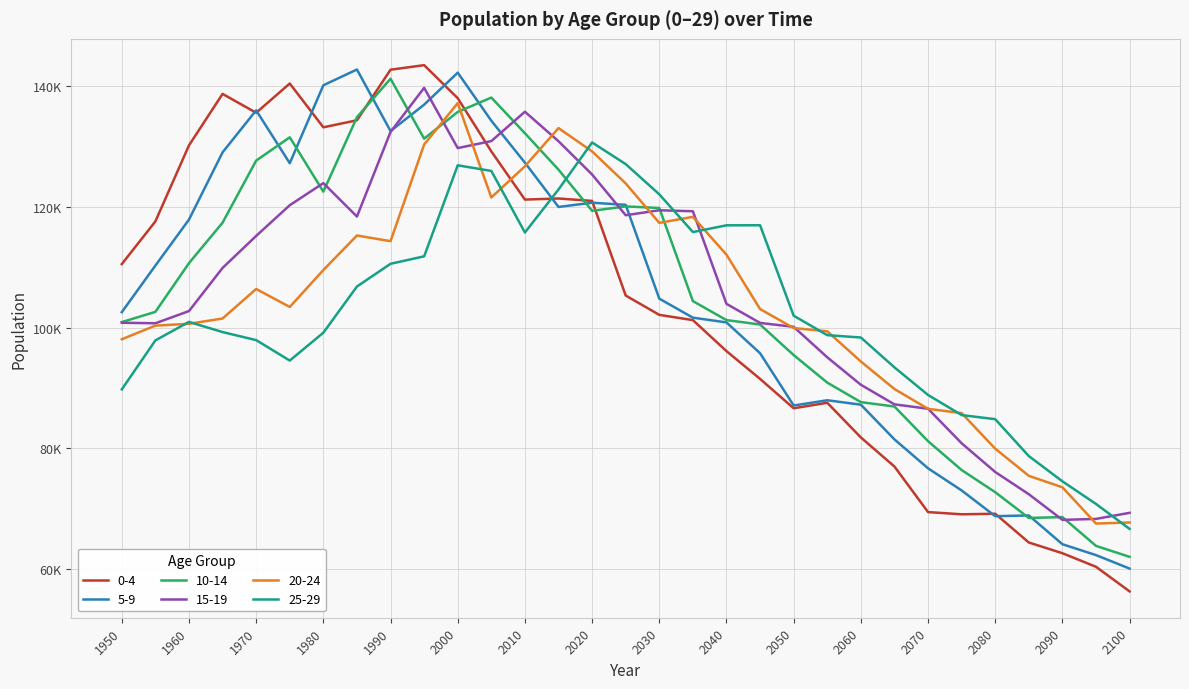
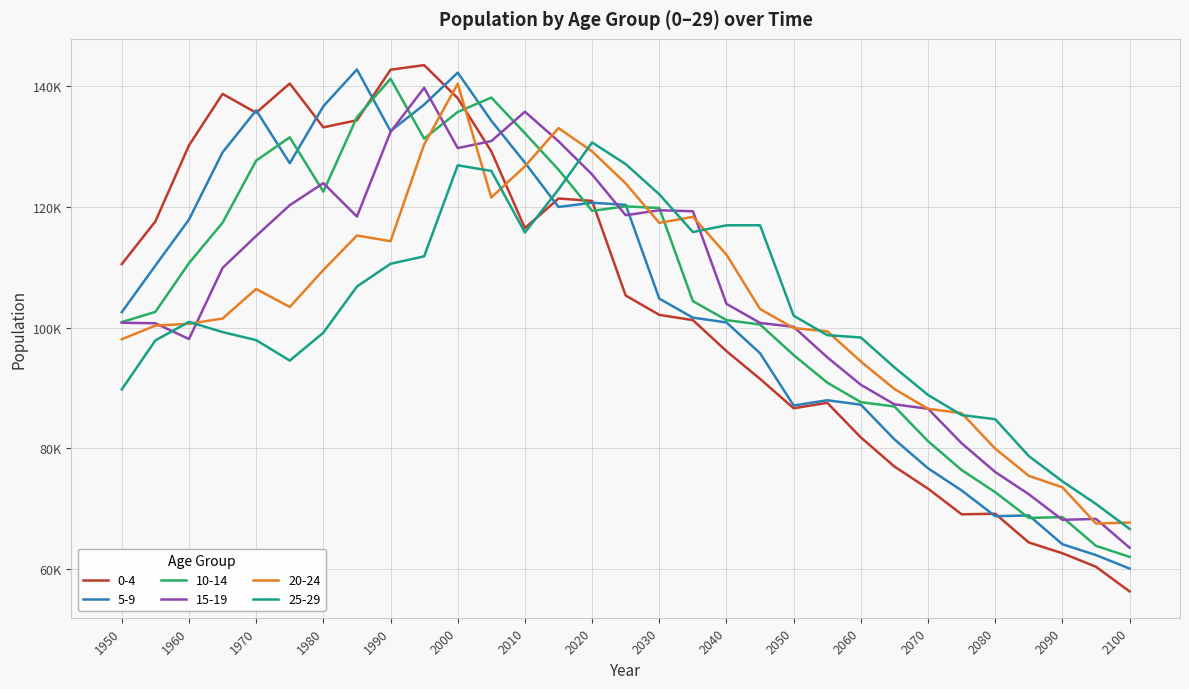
15-19, 1960: 103000 -> 98000
5-9, 1980: 140000 -> 137000
20-24, 2000: 137000 -> 140000
0-4, 2010: 121000 -> 116000
0-4, 2070: 69000 -> 73000
15-19, 2100: 69000 -> 64000
